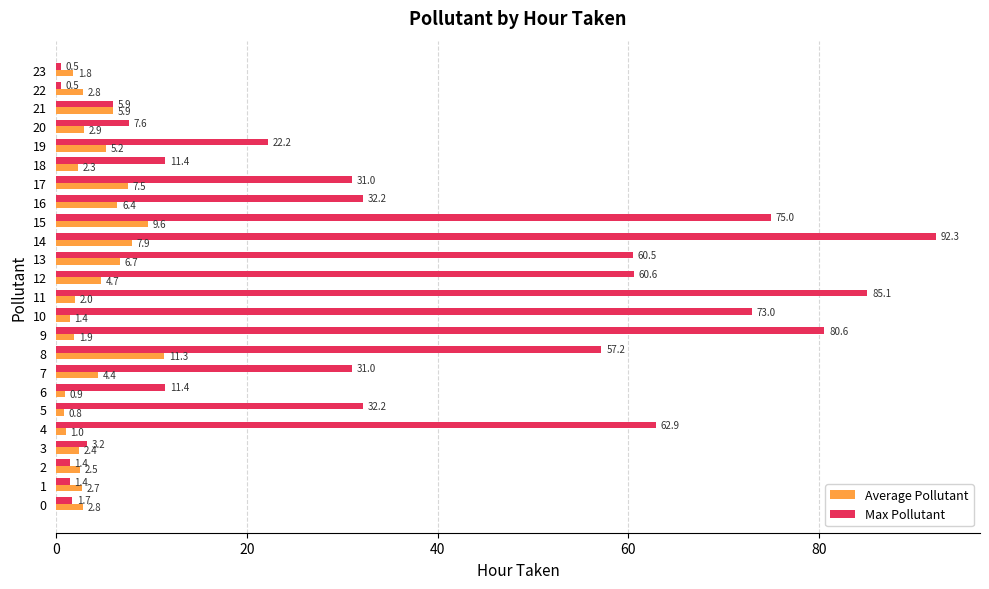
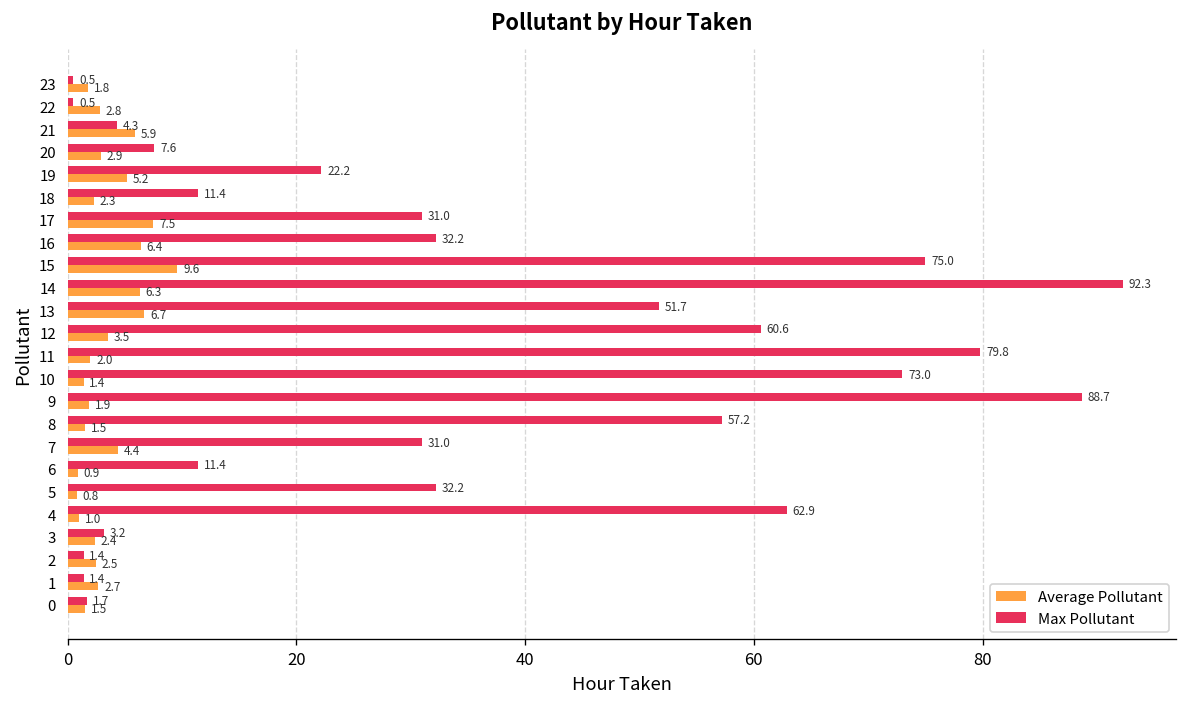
Max Pollutant, 21: 5.9 -> 4.3
Average Pollutant, 14: 7.9 -> 6.3
Max Pollutant, 13: 60.5 -> 51.7
Average Pollutant, 12: 4.7 -> 3.5
Max Pollutant, 11: 85.1 -> 79.8
Max Pollutant, 9: 80.6 -> 88.7
Average Pollutant, 8: 11.3 -> 1.5
Average Pollutant, 0: 2.8 -> 1.5
